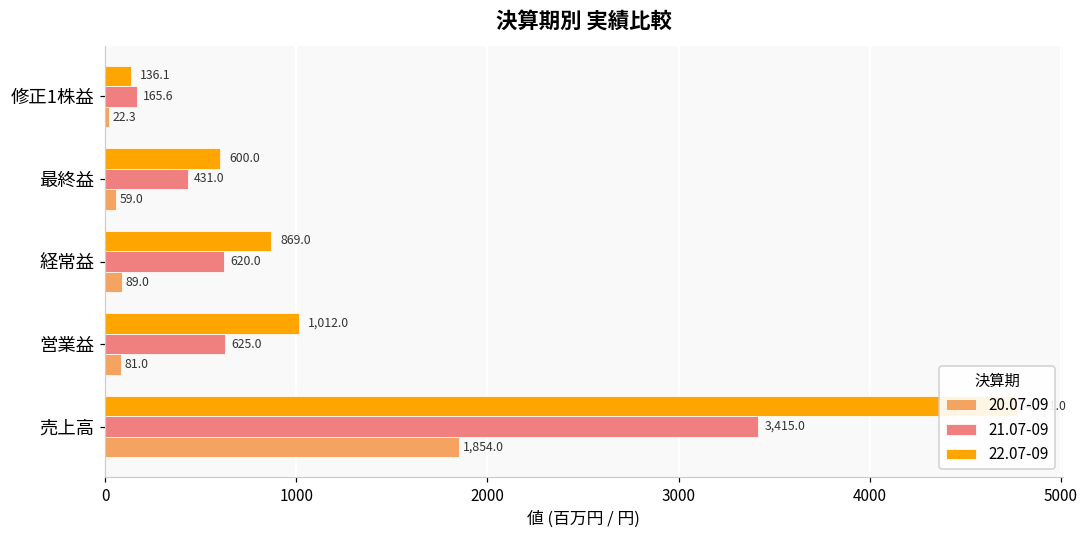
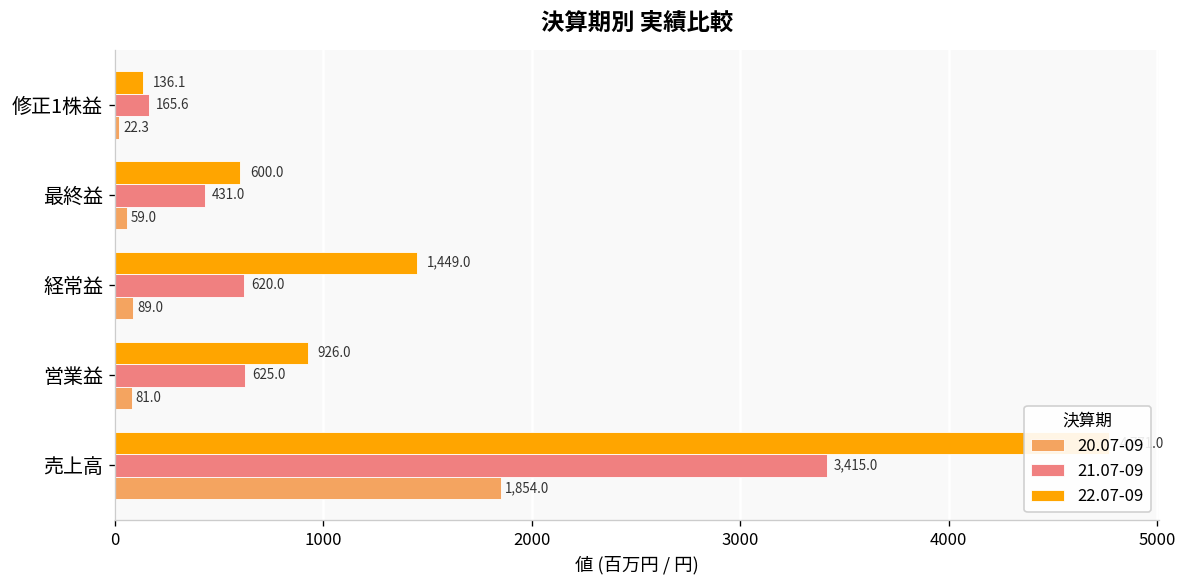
22.07-09, 経常益: 869.0 -> 1,449.0
22.07-09, 営業益: 1,012.0 -> 926.0
